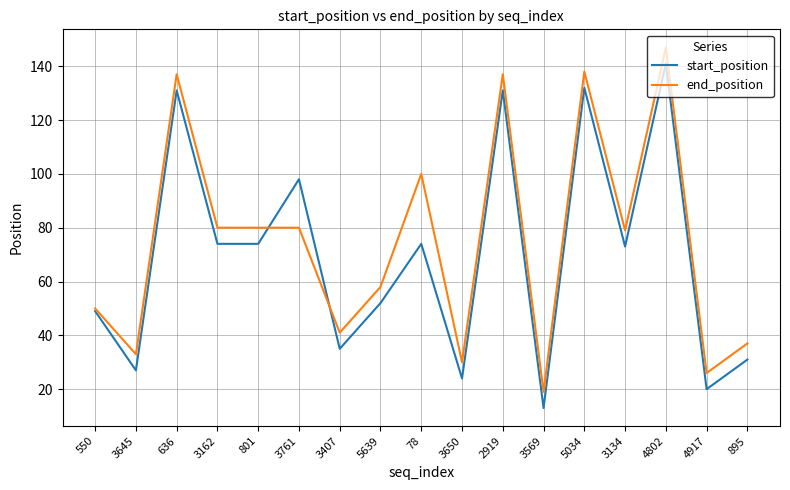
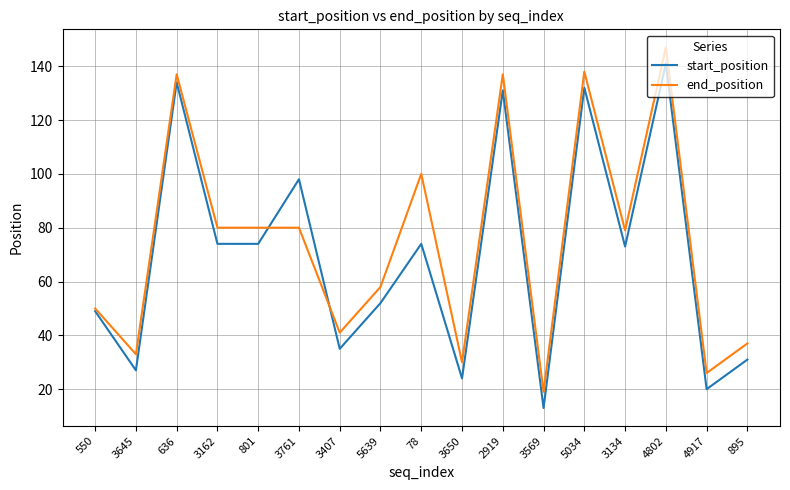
start_position, 636: 131 -> 134
